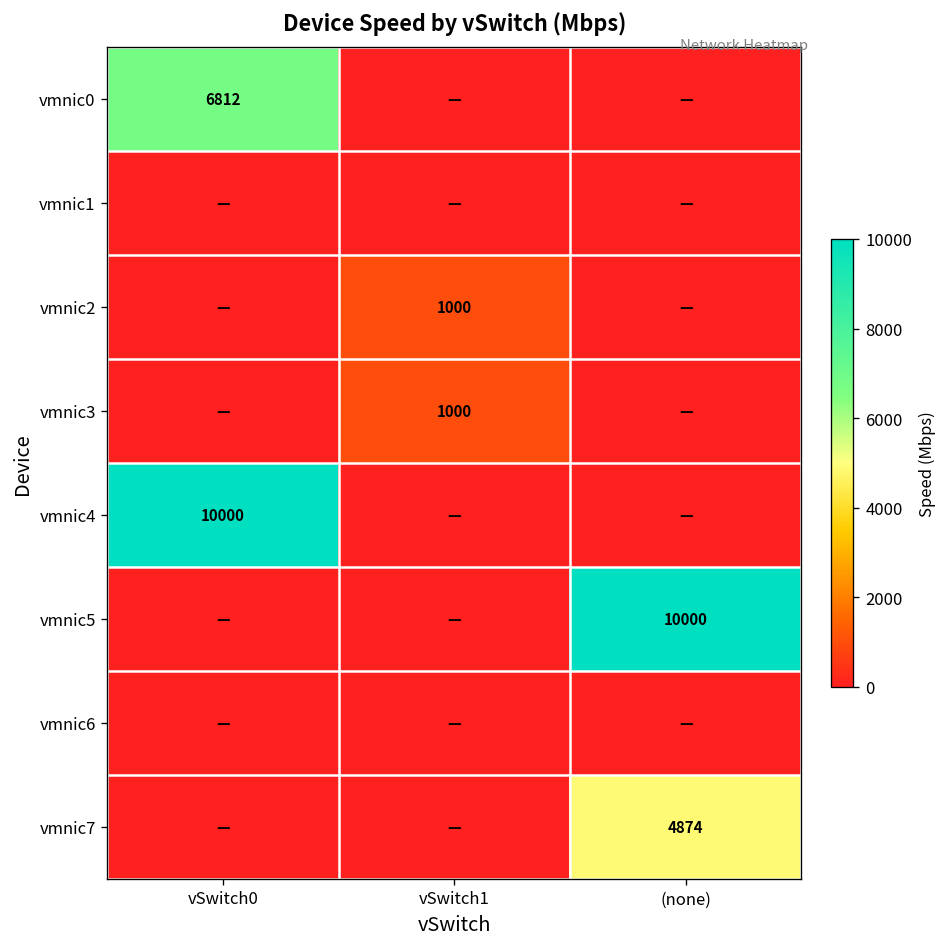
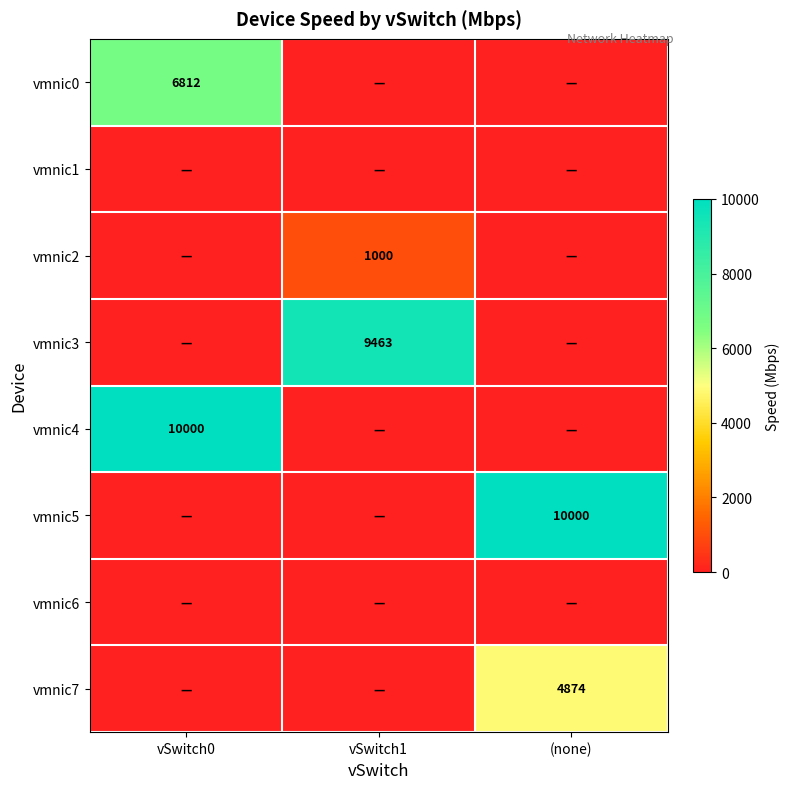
vmnic3, vSwitch1: 1000 -> 9463
